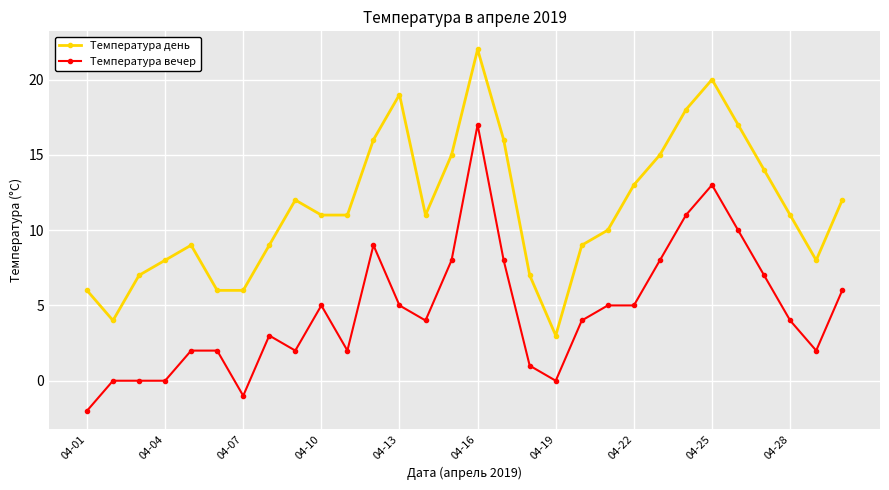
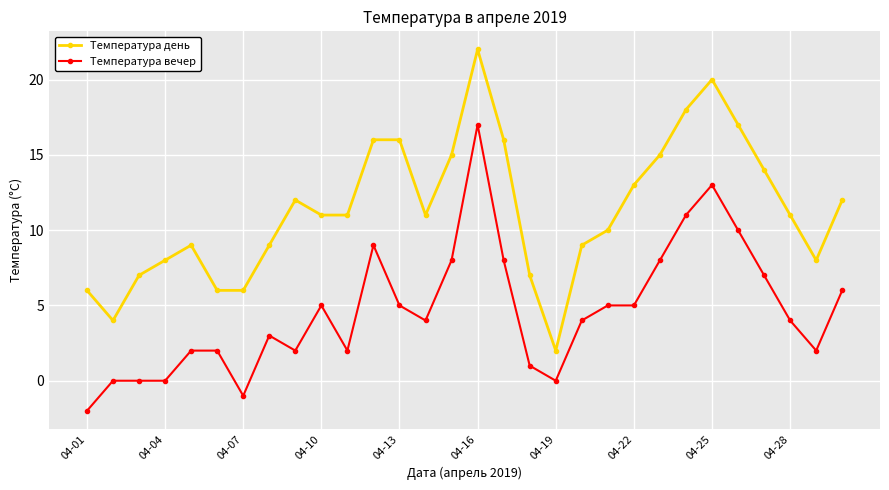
Температура день, 04-13: 19 -> 16
Температура день, 04-19: 3 -> 2
